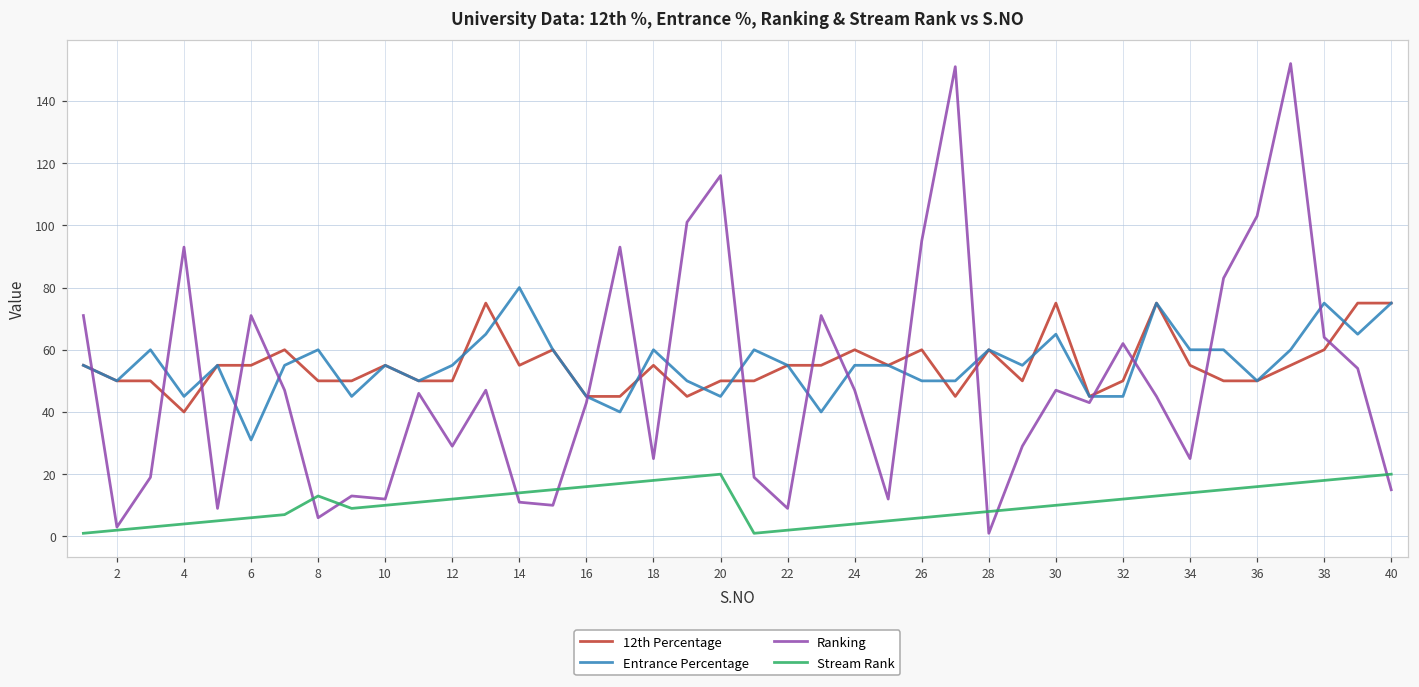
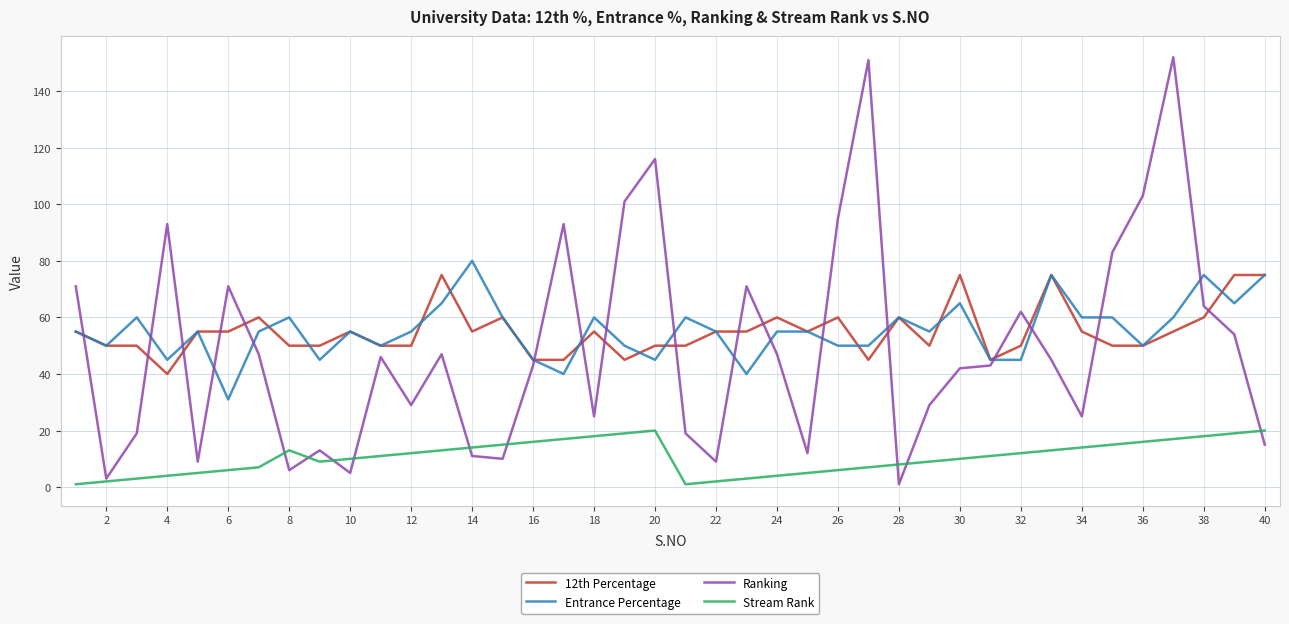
Ranking, 10: 12 -> 5
Ranking, 30: 47 -> 42
